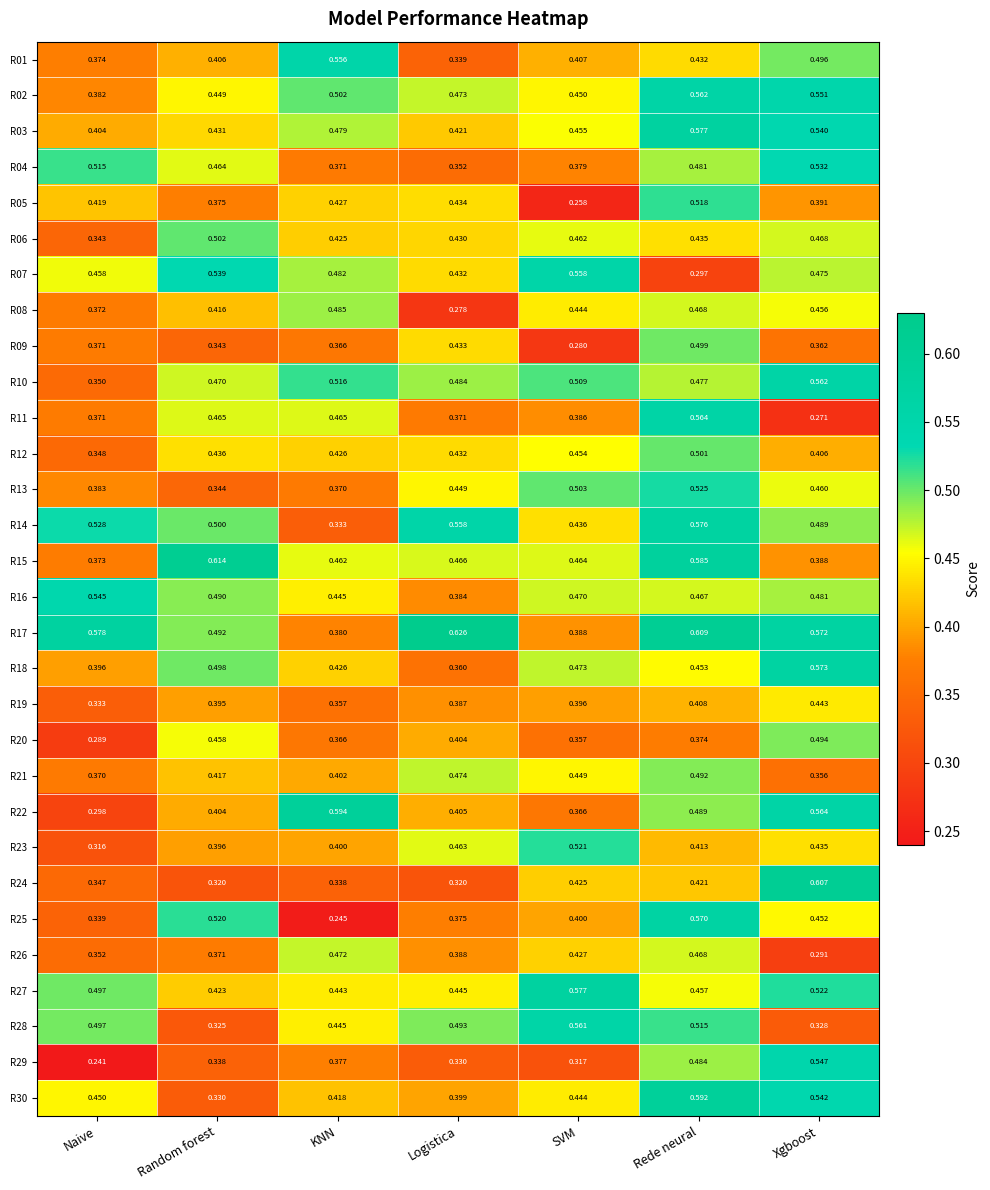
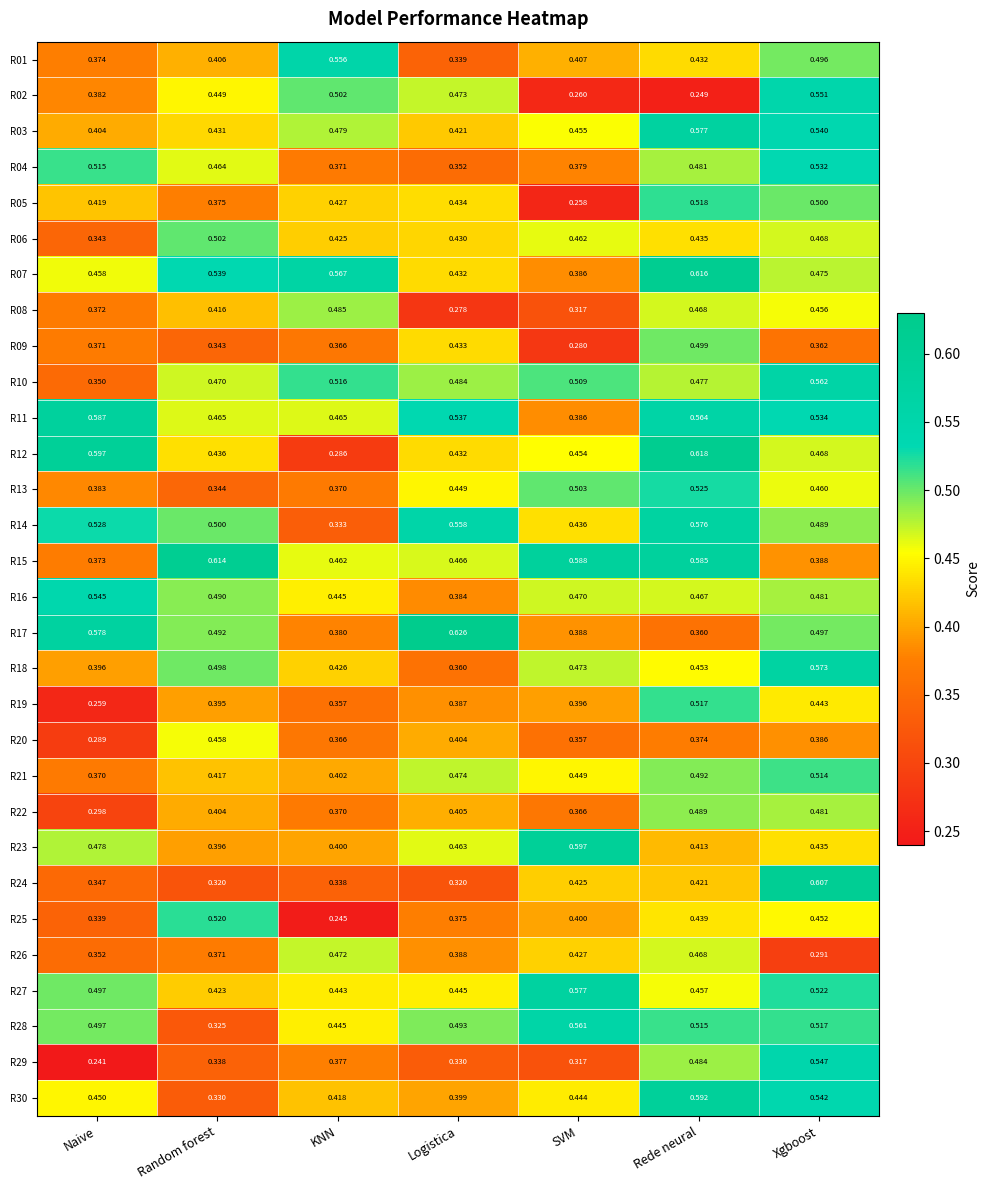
R02, SVM: 0.450 -> 0.260
R02, Rede neural: 0.562 -> 0.249
R05, Xgboost: 0.391 -> 0.500
R07, KNN: 0.482 -> 0.567
R07, SVM: 0.558 -> 0.386
R07, Rede neural: 0.297 -> 0.616
R08, SVM: 0.444 -> 0.317
R11, Naive: 0.371 -> 0.587
R11, Logistica: 0.371 -> 0.537
R11, Xgboost: 0.271 -> 0.534
R12, Naive: 0.348 -> 0.597
R12, KNN: 0.426 -> 0.286
R12, Rede neural: 0.501 -> 0.618
R12, Xgboost: 0.406 -> 0.468
R15, SVM: 0.464 -> 0.588
R17, Rede neural: 0.609 -> 0.360
R17, Xgboost: 0.572 -> 0.497
R19, Naive: 0.333 -> 0.259
R19, Rede neural: 0.408 -> 0.517
R20, Xgboost: 0.494 -> 0.386
R21, Xgboost: 0.356 -> 0.514
R22, KNN: 0.594 -> 0.370
R22, Xgboost: 0.564 -> 0.481
R23, Naive: 0.316 -> 0.478
R23, SVM: 0.521 -> 0.597
R25, Rede neural: 0.570 -> 0.439
R28, Xgboost: 0.328 -> 0.517
